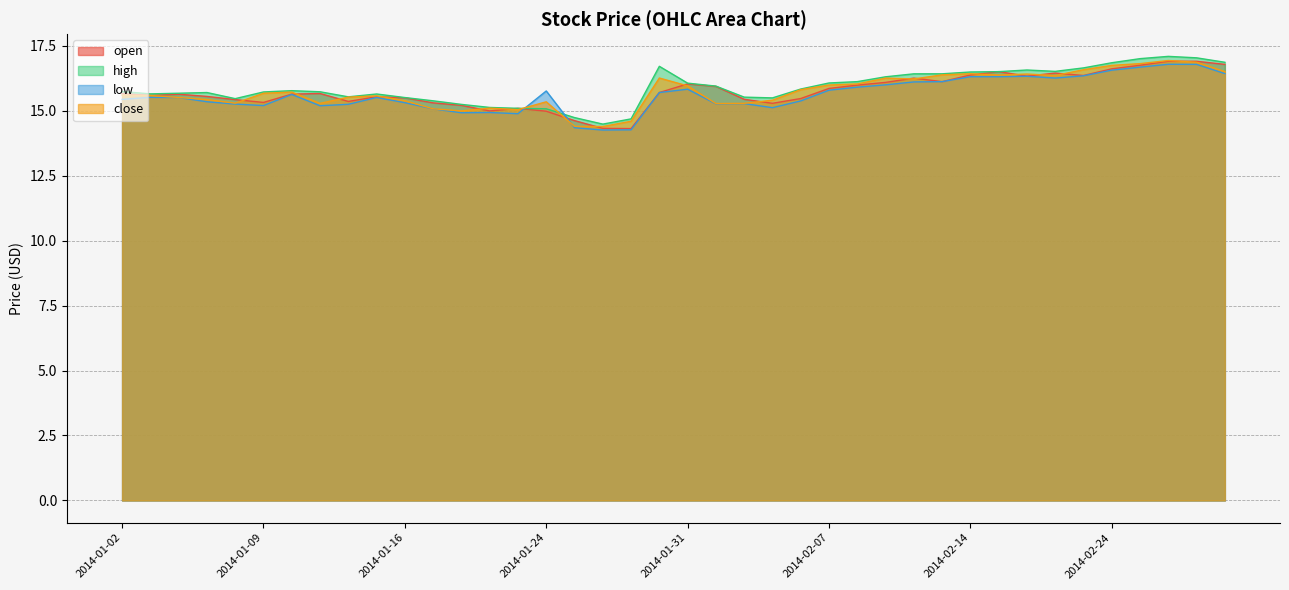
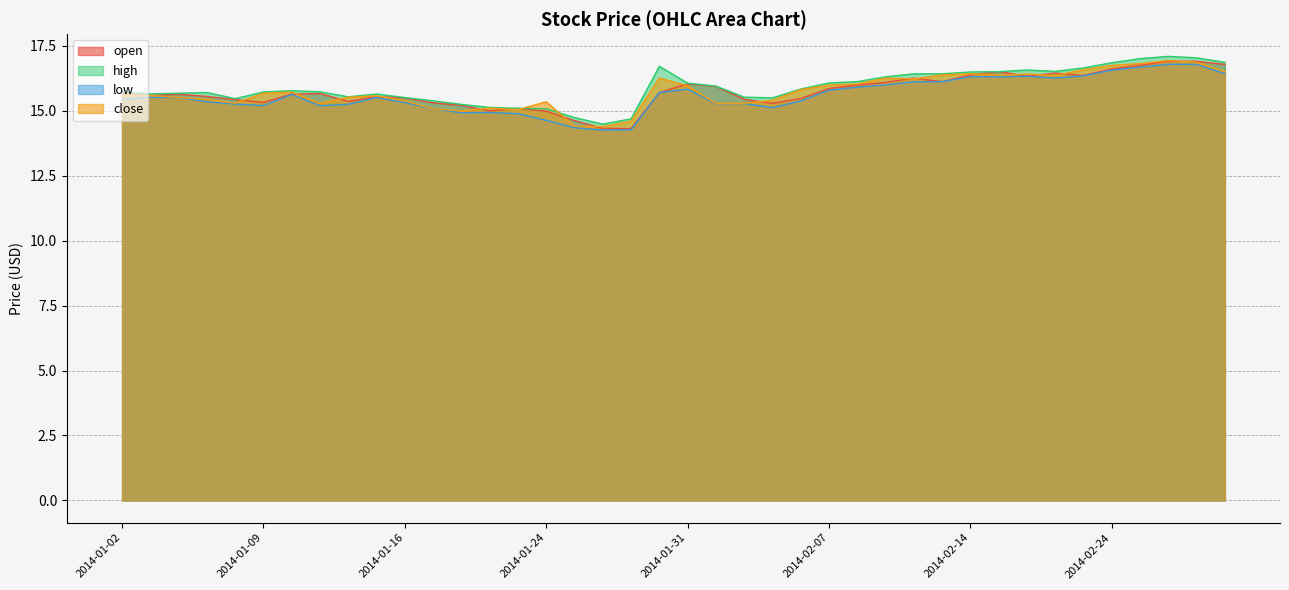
low, 2014-01-24: 15.8 -> 14.6
